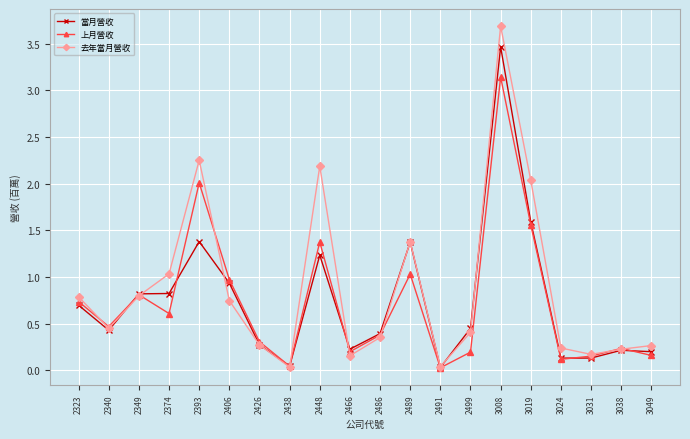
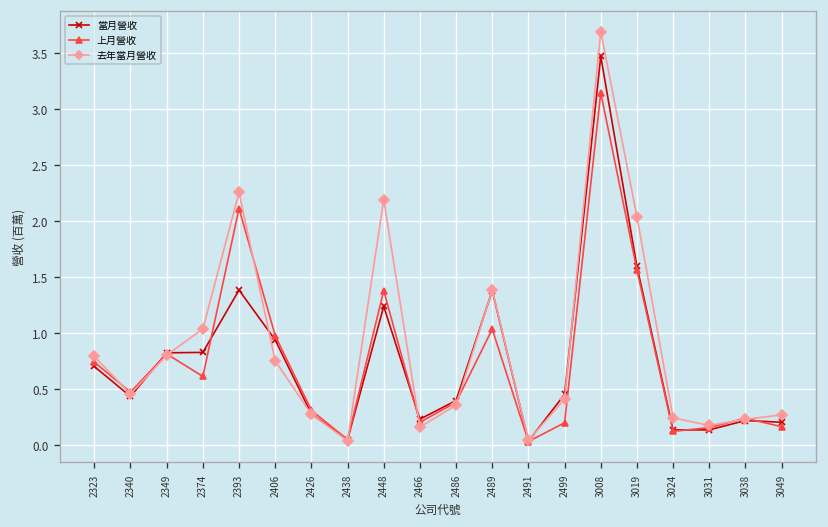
上月營收, 2393: 2.0 -> 2.1
